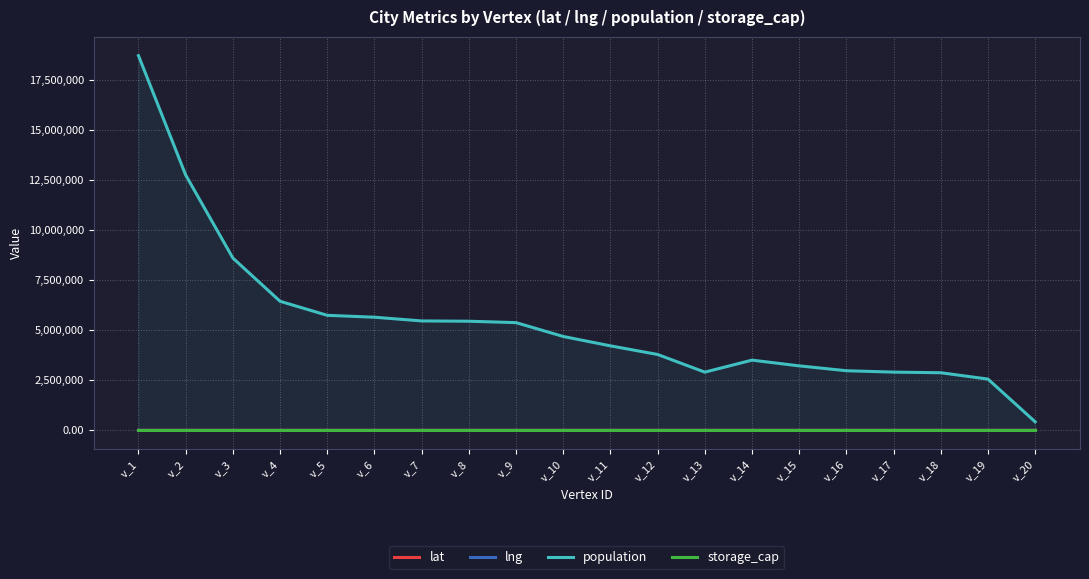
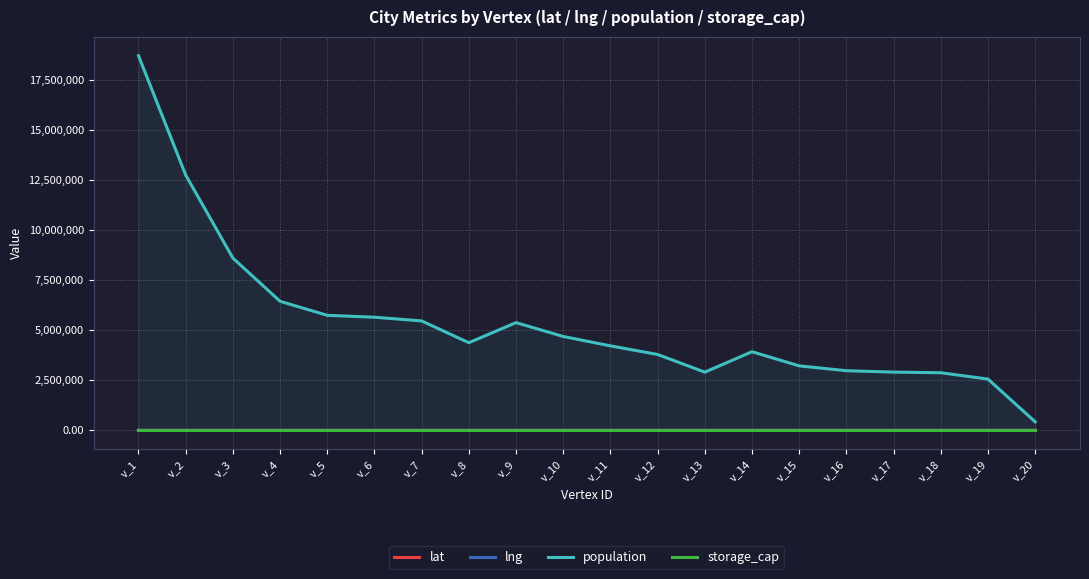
population, v_8: 5,400,000 -> 4,400,000
population, v_14: 3,500,000 -> 3,900,000
